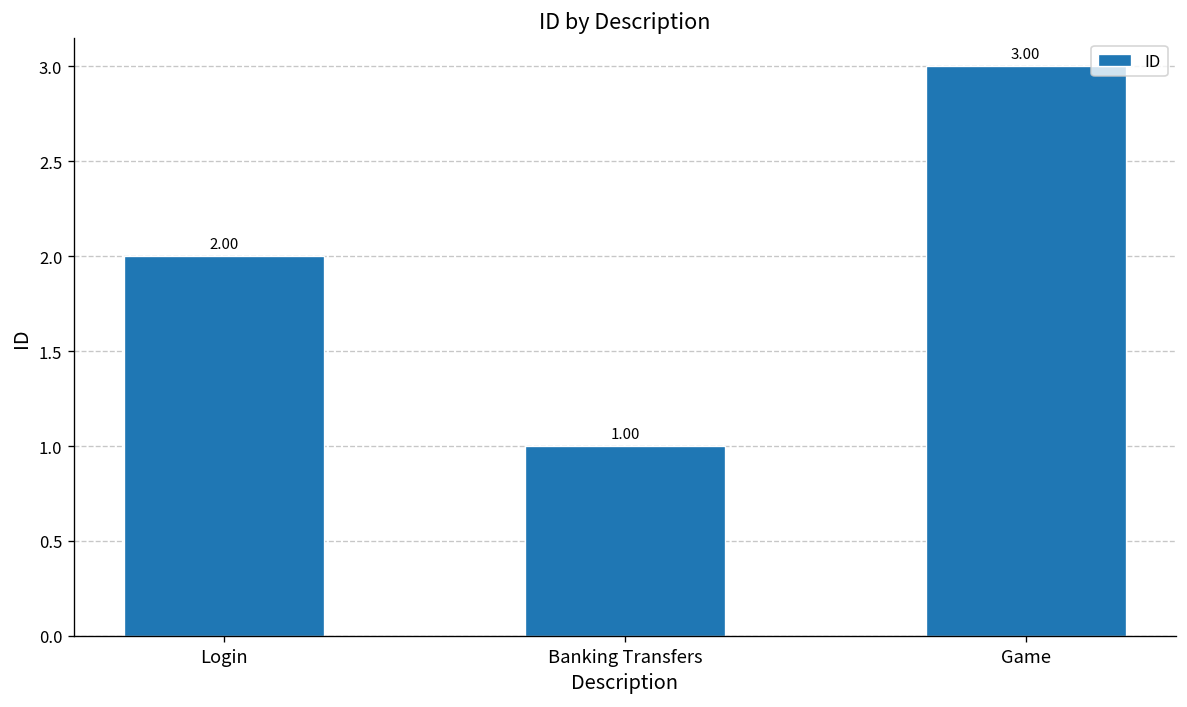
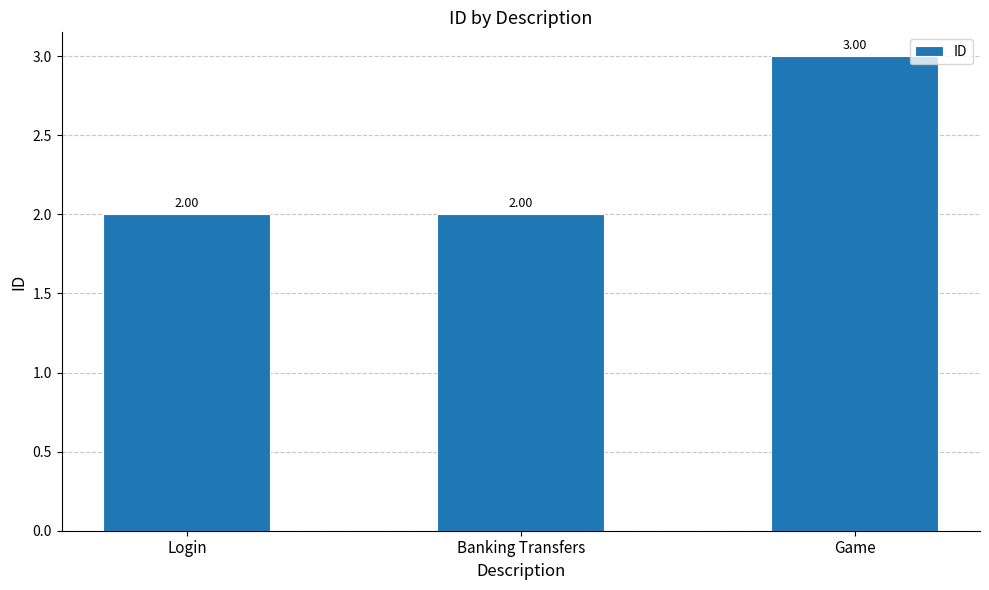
Banking Transfers: 1.00 -> 2.00
